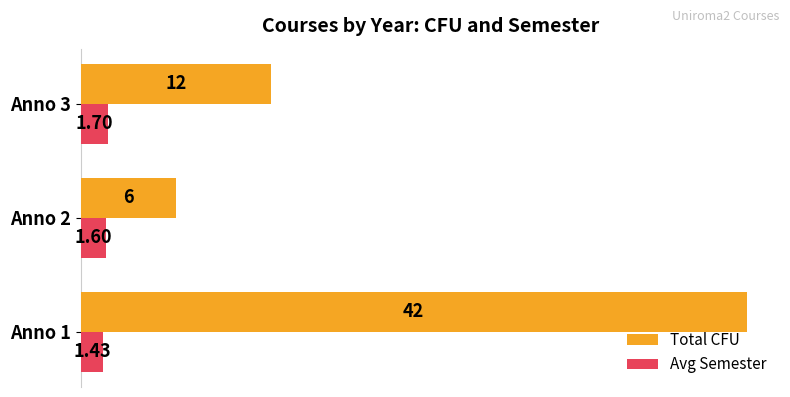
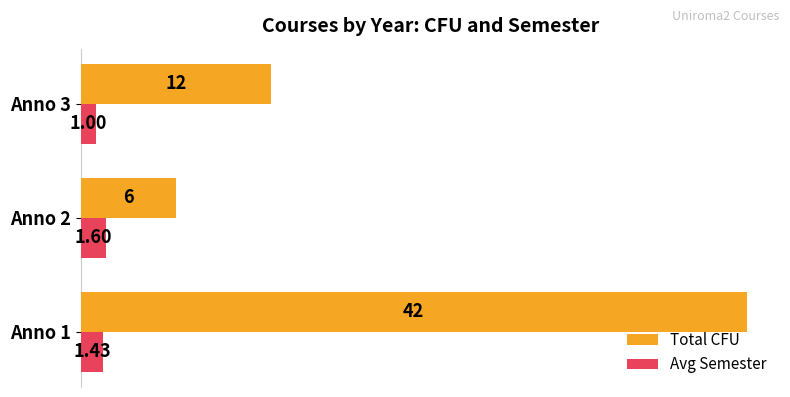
Avg Semester, Anno 3: 1.70 -> 1.00
